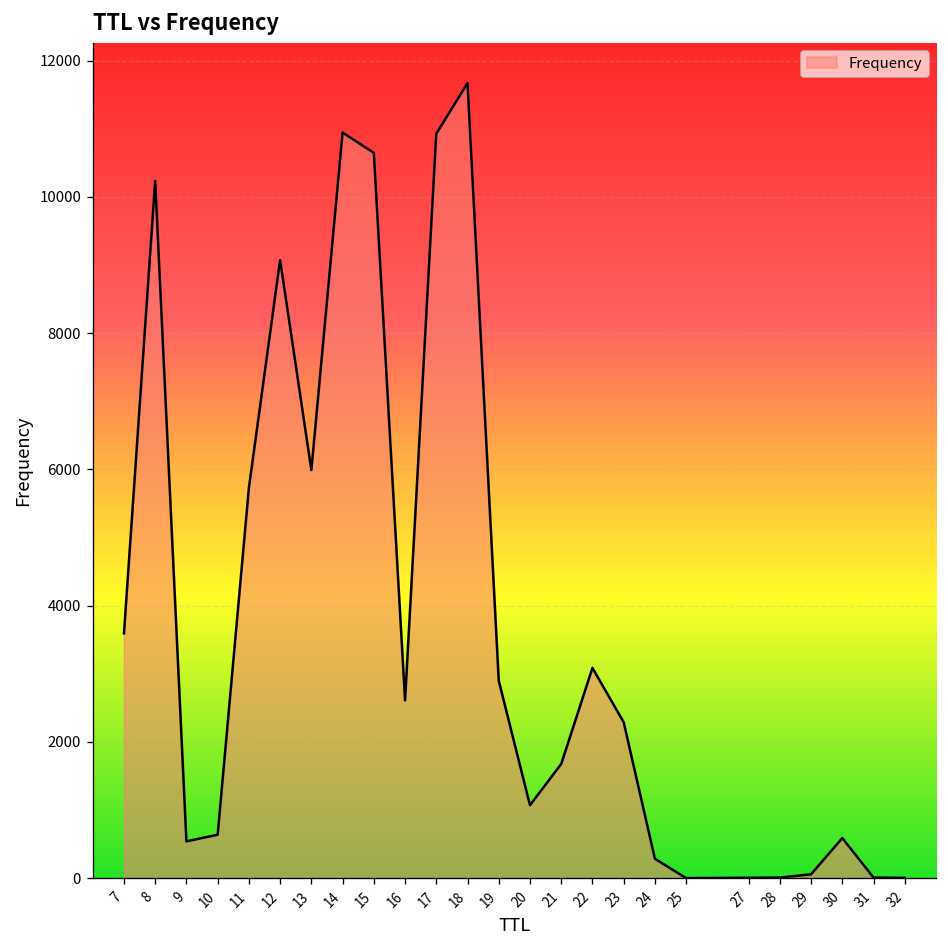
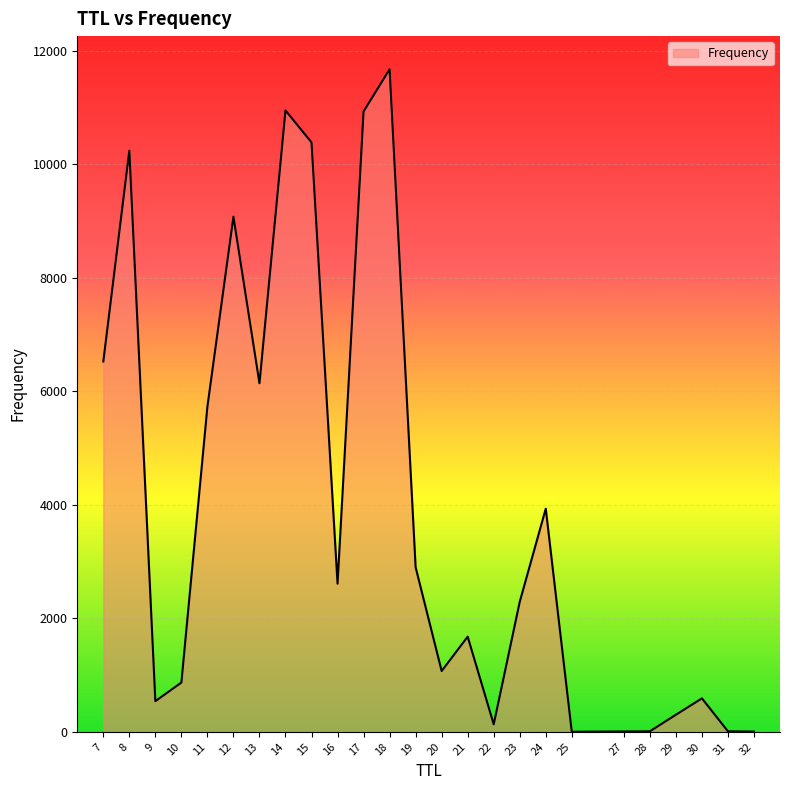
7: 3600 -> 6500
10: 600 -> 900
13: 6000 -> 6100
15: 10600 -> 10400
22: 3100 -> 100
24: 300 -> 3900
29: 100 -> 300
